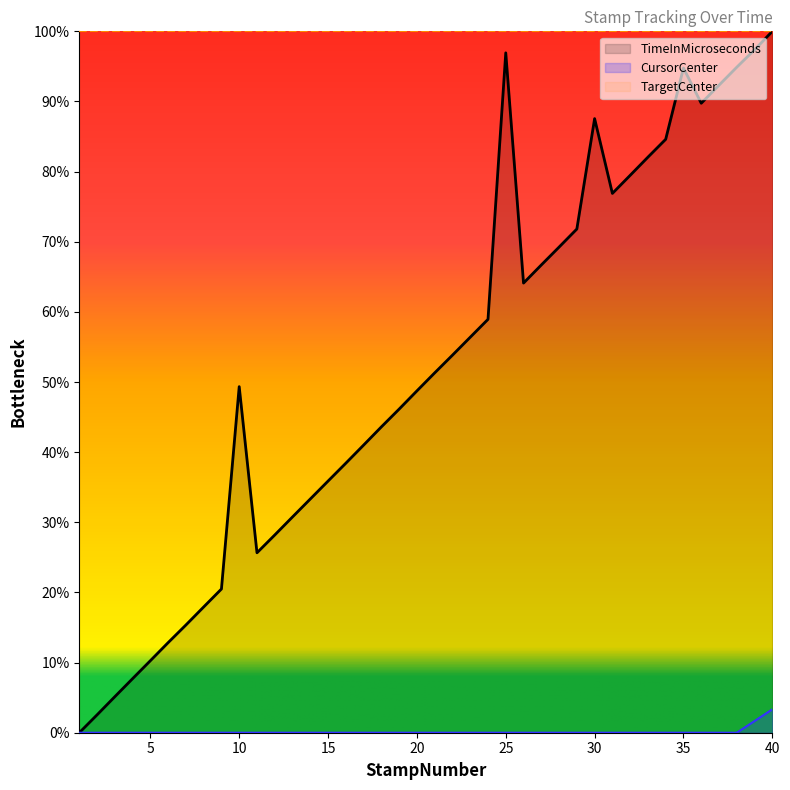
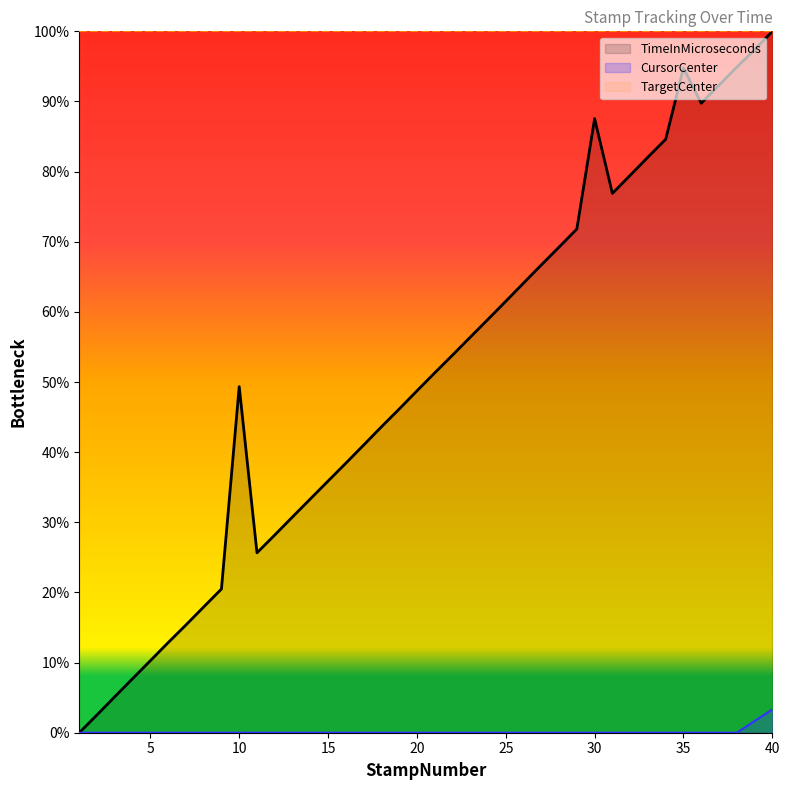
TimeInMicroseconds, 25: 97% -> 62%
